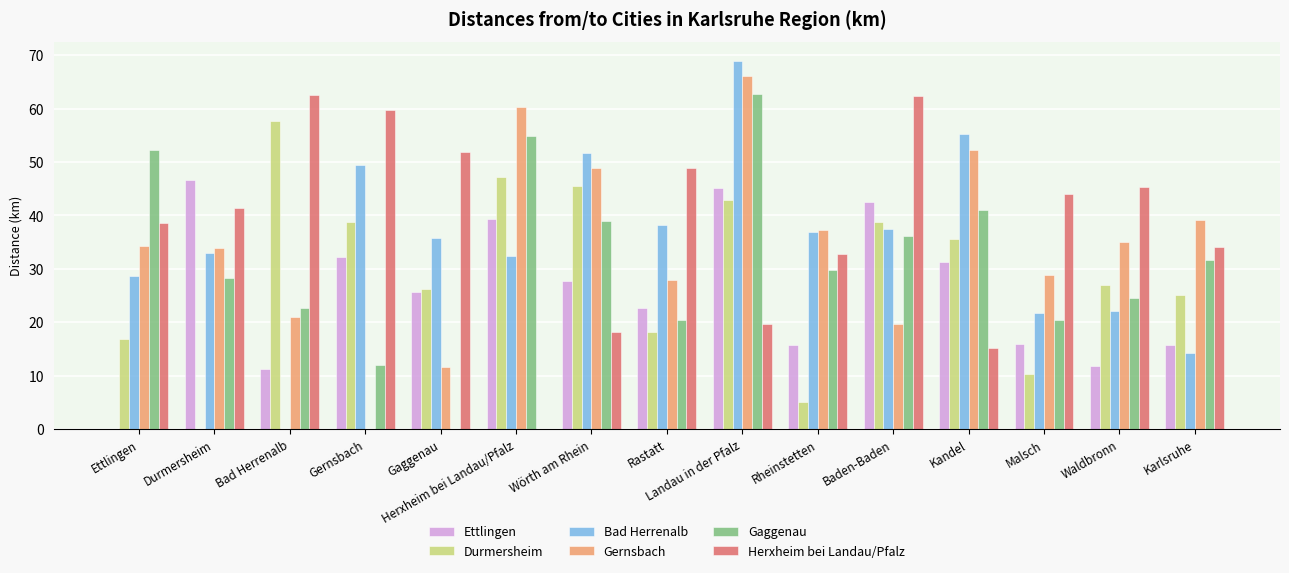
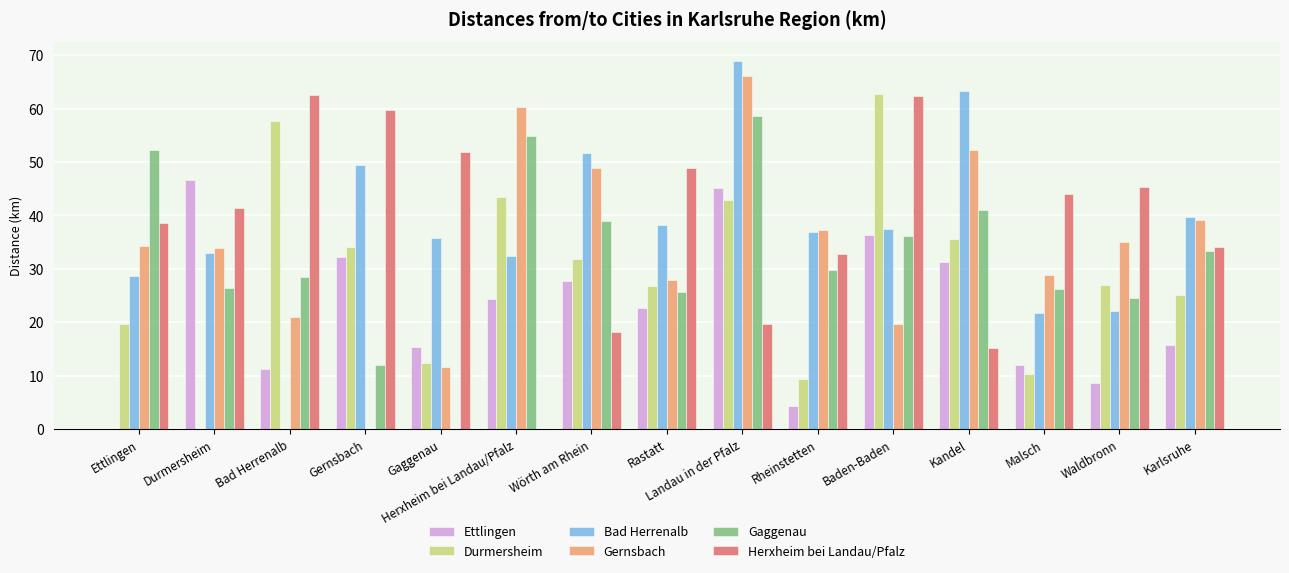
Durmersheim, Ettlingen: 17 -> 20
Gaggenau, Durmersheim: 28 -> 26
Gaggenau, Bad Herrenalb: 23 -> 28
Durmersheim, Gernsbach: 39 -> 34
Ettlingen, Gaggenau: 26 -> 15
Durmersheim, Gaggenau: 26 -> 12
Ettlingen, Herxheim bei Landau/Pfalz: 39 -> 24
Durmersheim, Herxheim bei Landau/Pfalz: 47 -> 43
Durmersheim, Wörth am Rhein: 46 -> 32
Durmersheim, Rastatt: 18 -> 27
Gaggenau, Rastatt: 21 -> 26
Gaggenau, Landau in der Pfalz: 63 -> 59
Ettlingen, Rheinstetten: 16 -> 4
Durmersheim, Rheinstetten: 5 -> 9
Ettlingen, Baden-Baden: 42 -> 36
Durmersheim, Baden-Baden: 39 -> 63
Bad Herrenalb, Kandel: 55 -> 63
Ettlingen, Malsch: 16 -> 12
Gaggenau, Malsch: 20 -> 26
Ettlingen, Waldbronn: 12 -> 9
Bad Herrenalb, Karlsruhe: 14 -> 40
Gaggenau, Karlsruhe: 32 -> 33
